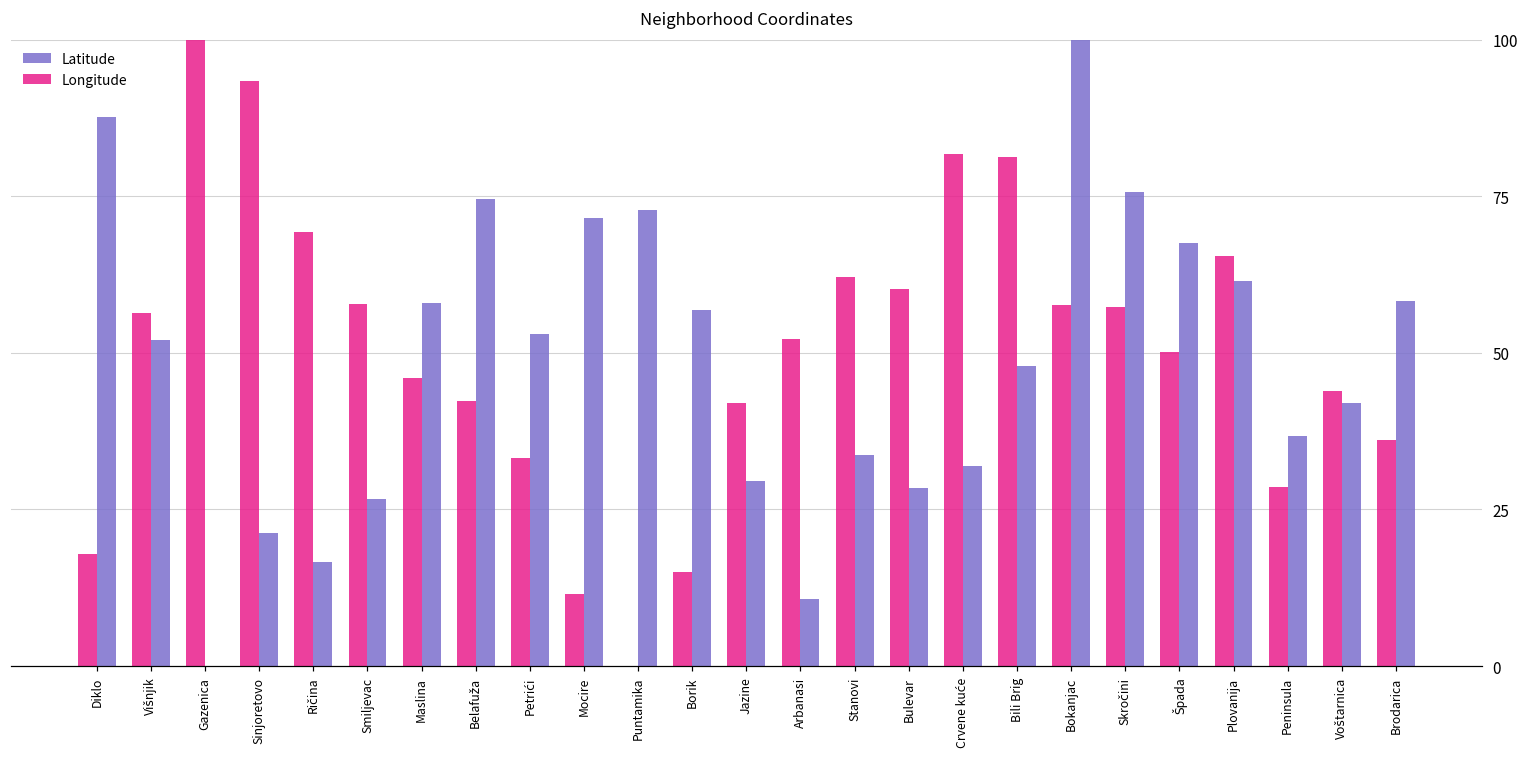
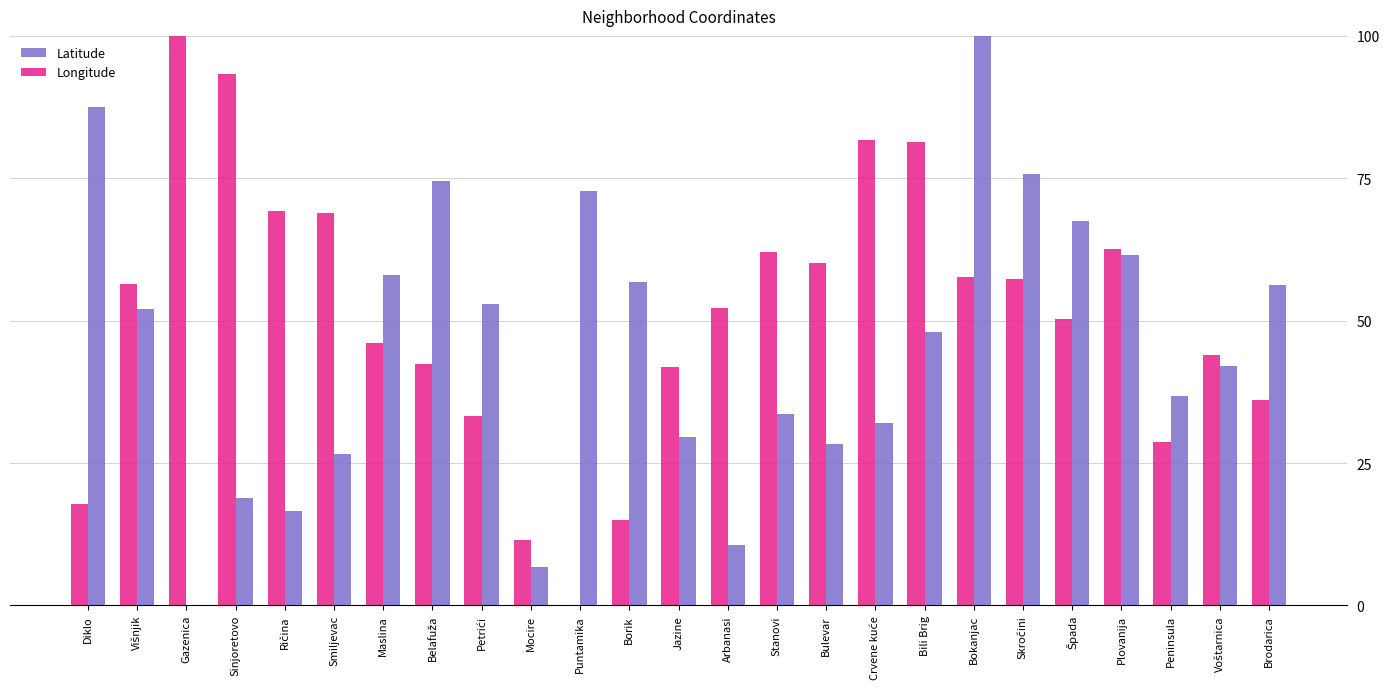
Latitude, Sinjoretovo: 21 -> 19
Longitude, Smiljevac: 58 -> 69
Latitude, Mocire: 72 -> 7
Longitude, Plovanija: 65 -> 63
Latitude, Brodarica: 58 -> 56
